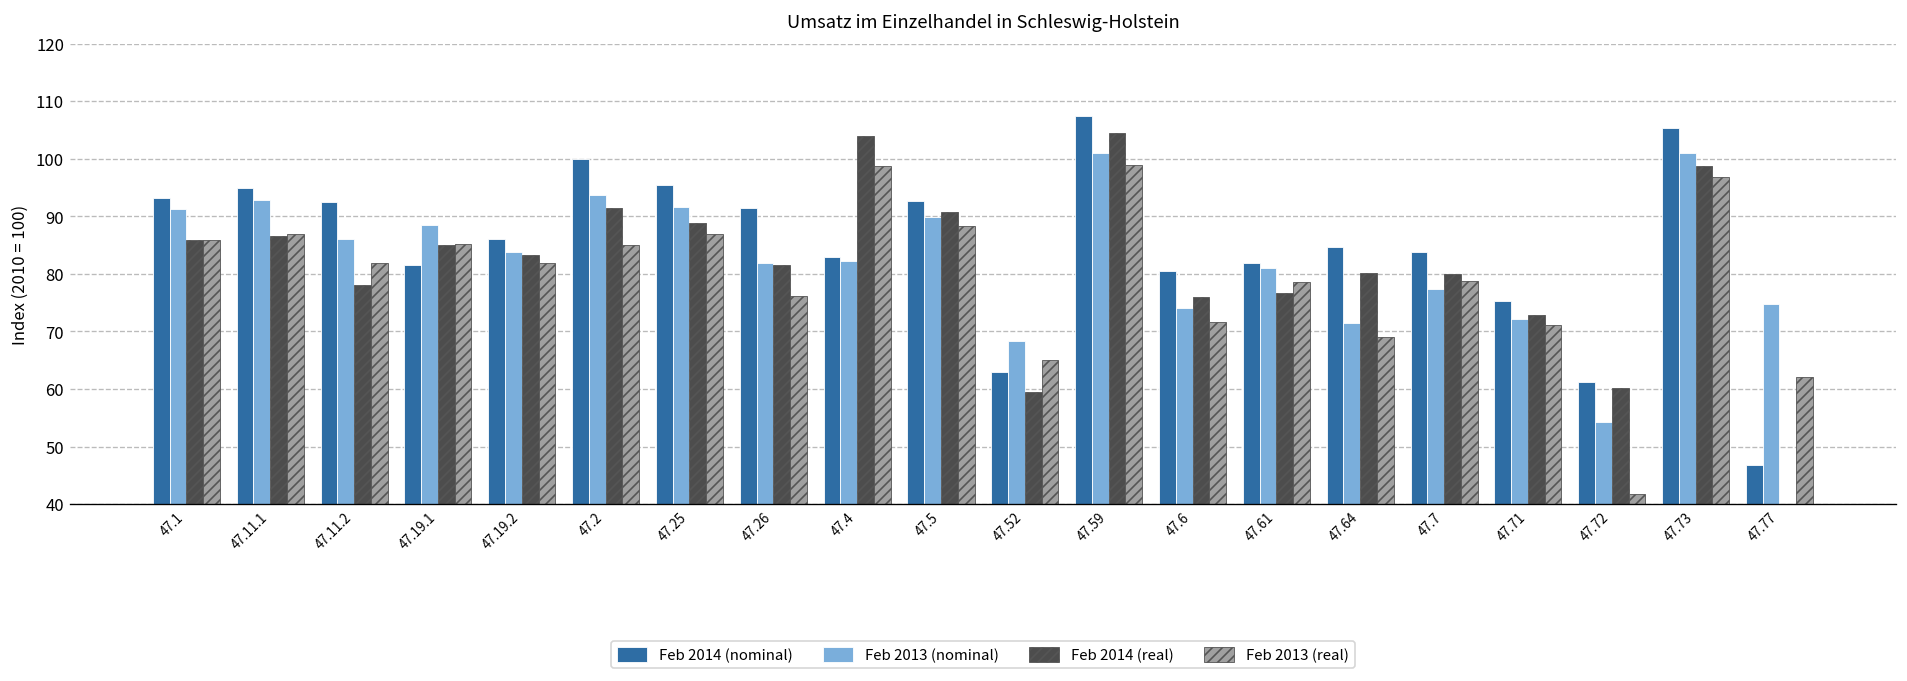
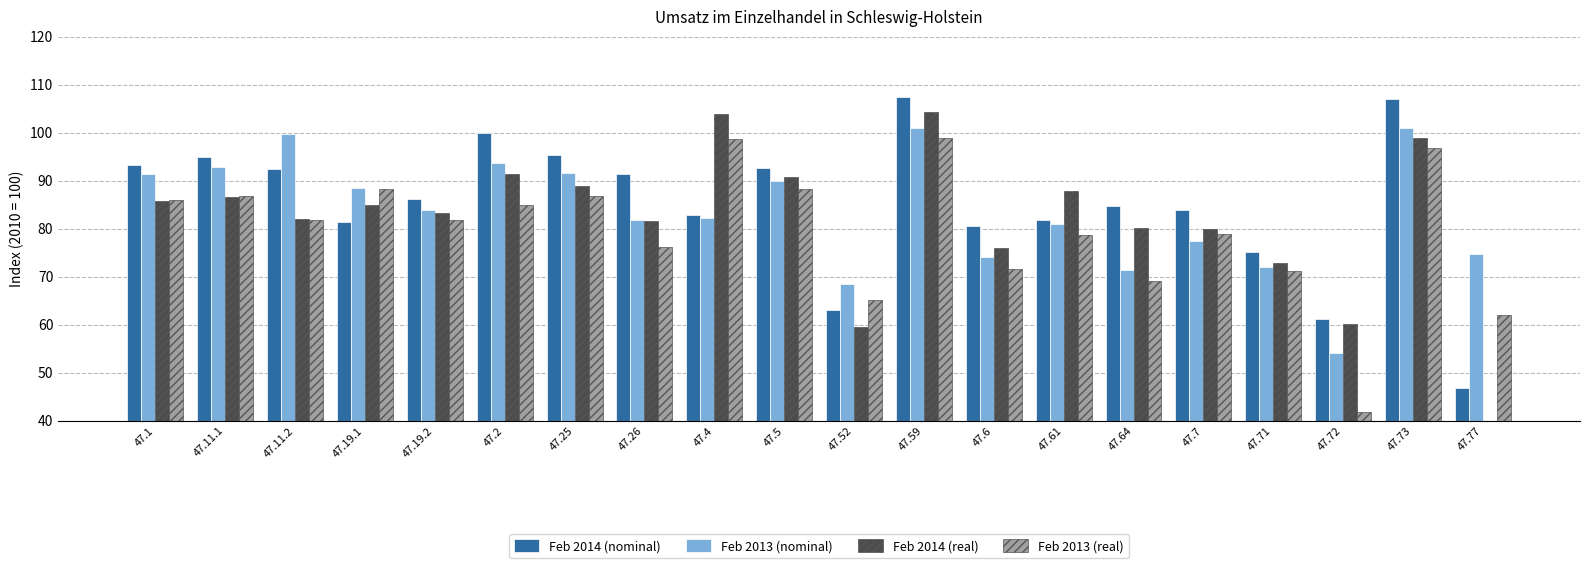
Feb 2013 (nominal), 47.11.2: 86 -> 100
Feb 2014 (real), 47.11.2: 78 -> 82
Feb 2013 (real), 47.19.1: 85 -> 88
Feb 2014 (real), 47.61: 77 -> 88
Feb 2014 (nominal), 47.73: 105 -> 107
